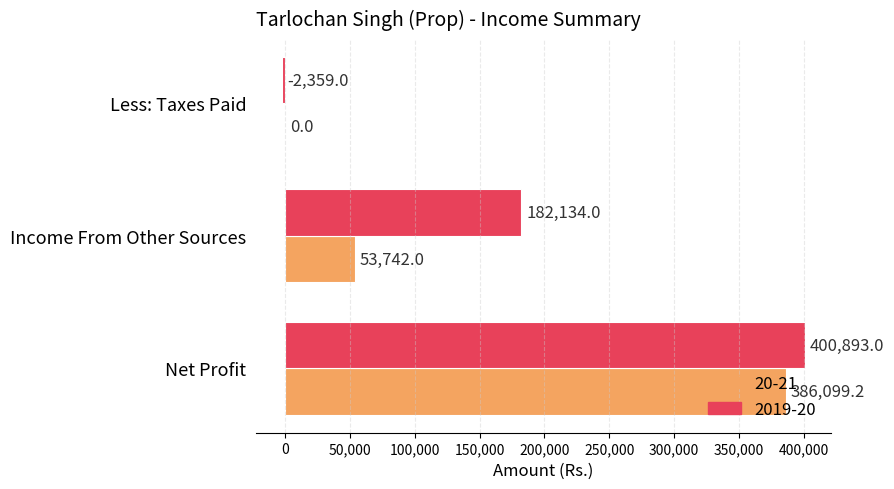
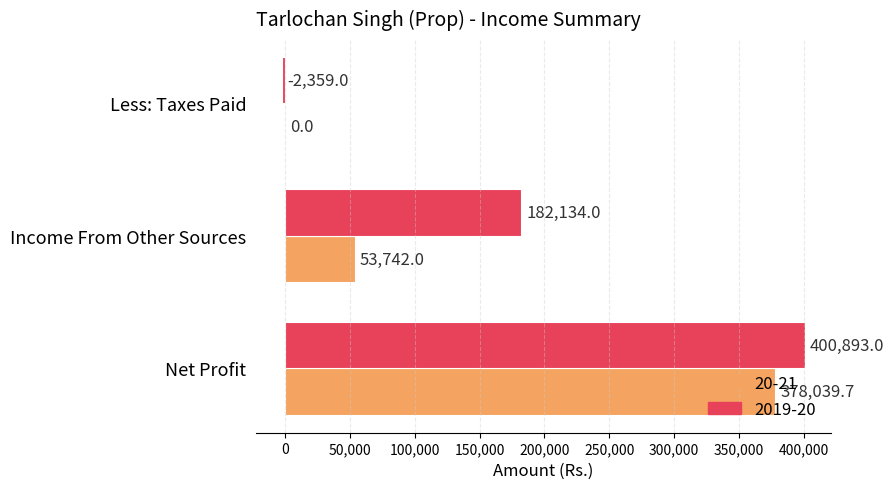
20-21, Net Profit: 386,099.2 -> 378,039.7
